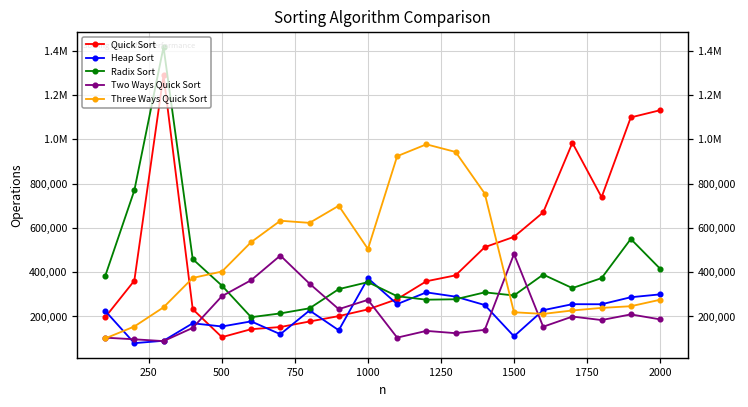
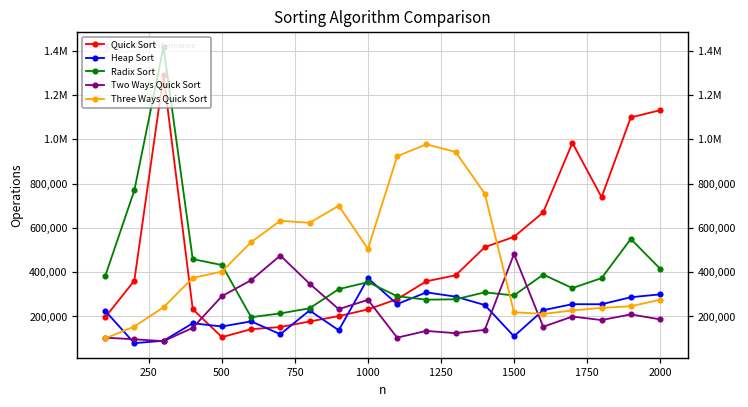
Radix Sort, 500: 340,000 -> 430,000
